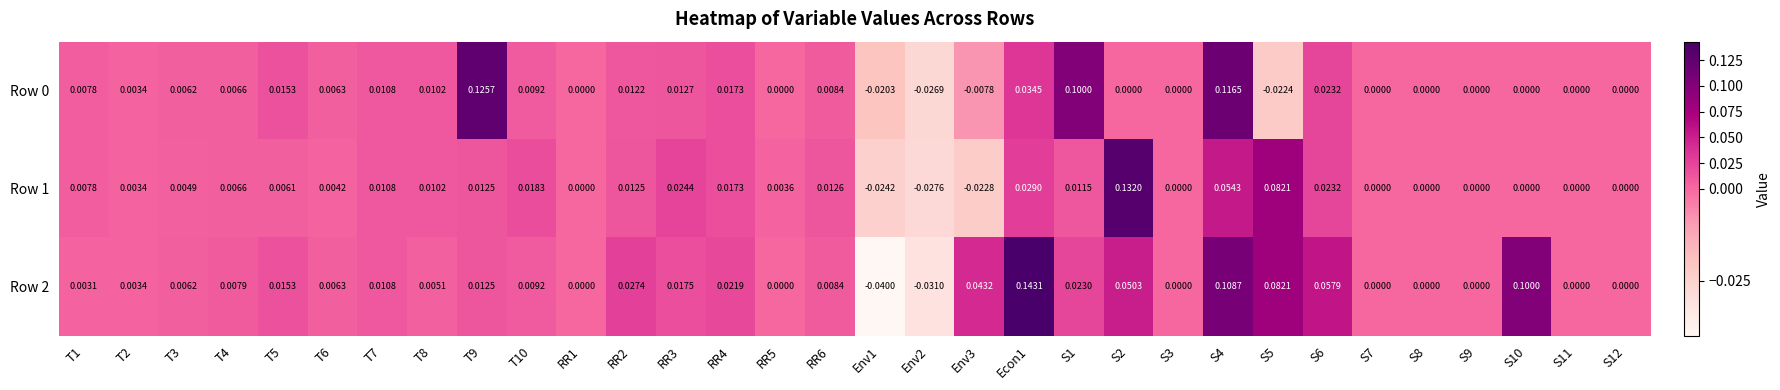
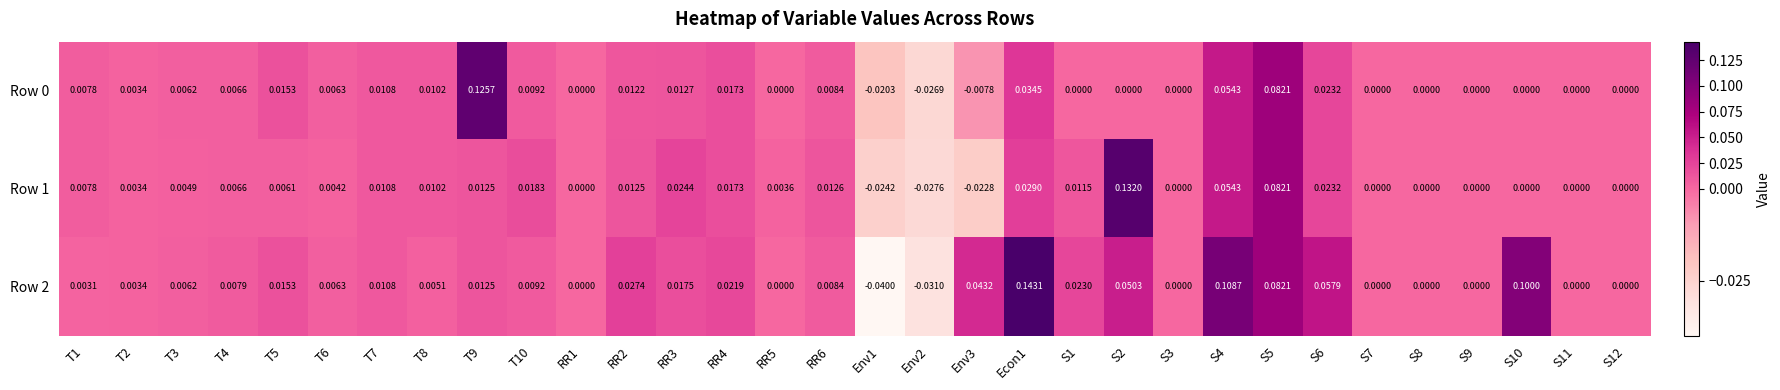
Row 0, S1: 0.1000 -> 0.0000
Row 0, S4: 0.1165 -> 0.0543
Row 0, S5: -0.0224 -> 0.0821
